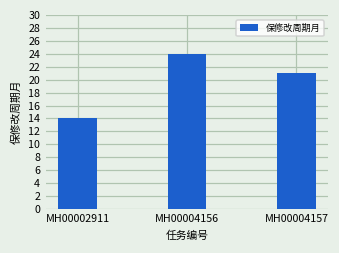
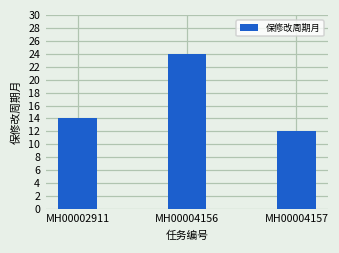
MH00004157: 21 -> 12
